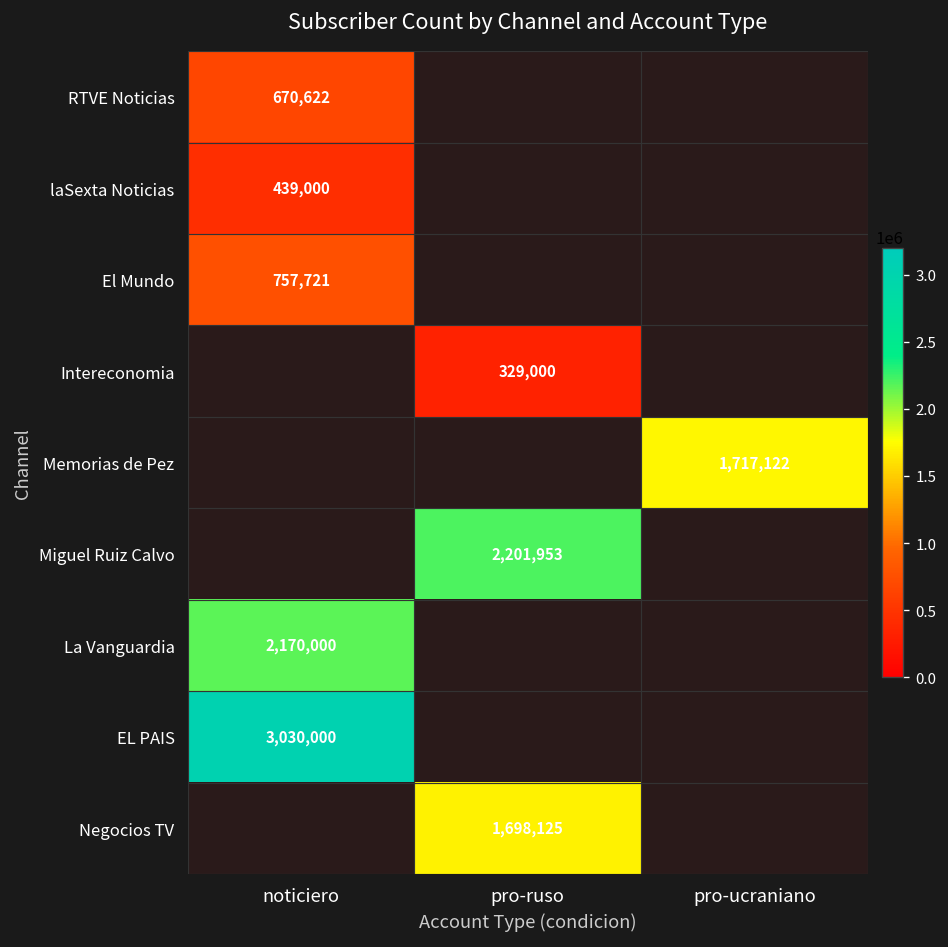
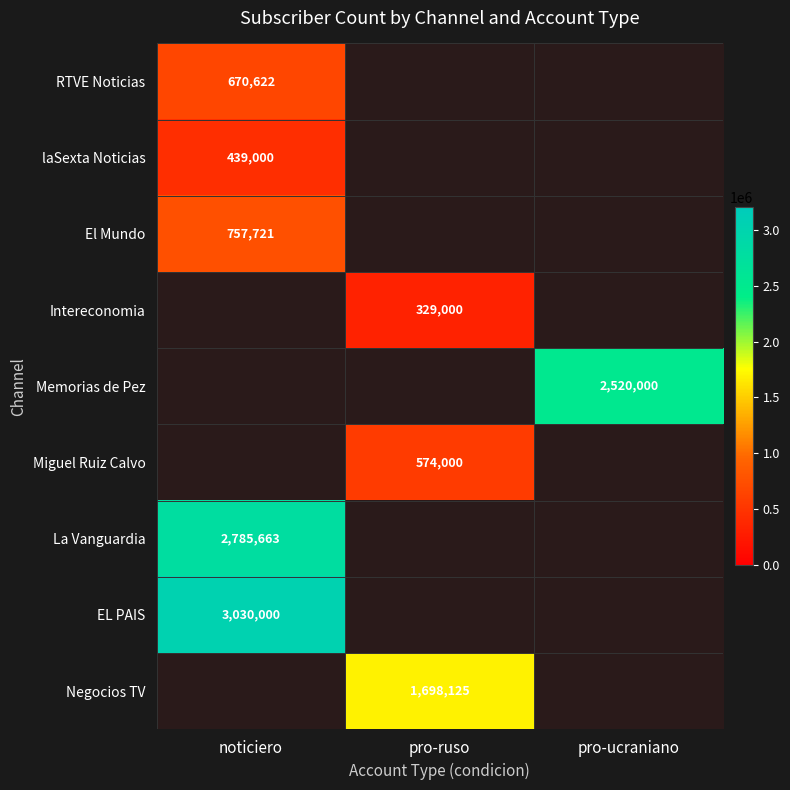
Memorias de Pez, pro-ucraniano: 1,717,122 -> 2,520,000
Miguel Ruiz Calvo, pro-ruso: 2,201,953 -> 574,000
La Vanguardia, noticiero: 2,170,000 -> 2,785,663
